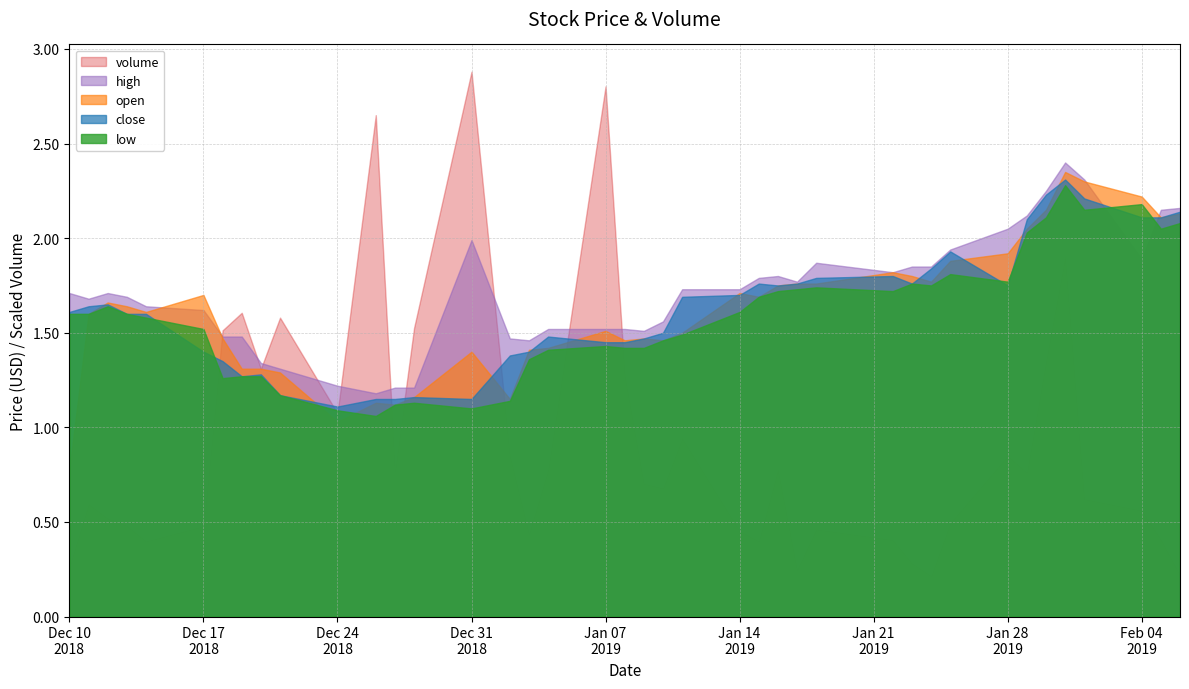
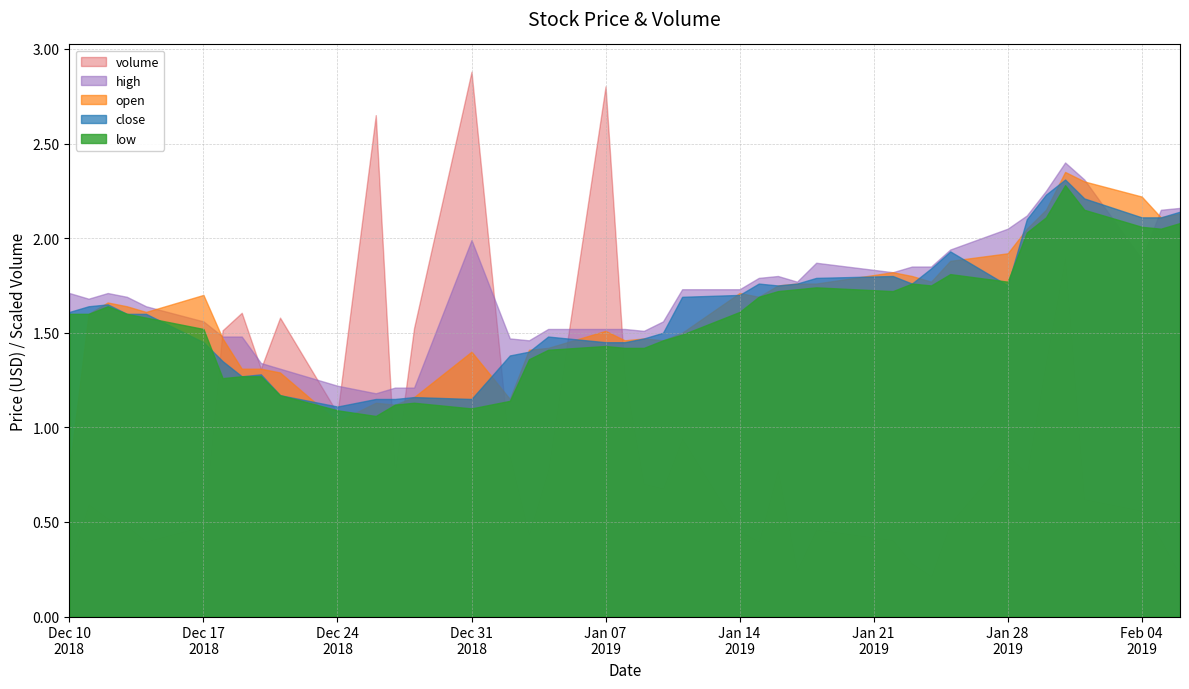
high, Dec 17 2018: 1.62 -> 1.56
close, Dec 17 2018: 1.40 -> 1.45
low, Feb 04 2019: 2.18 -> 2.06
